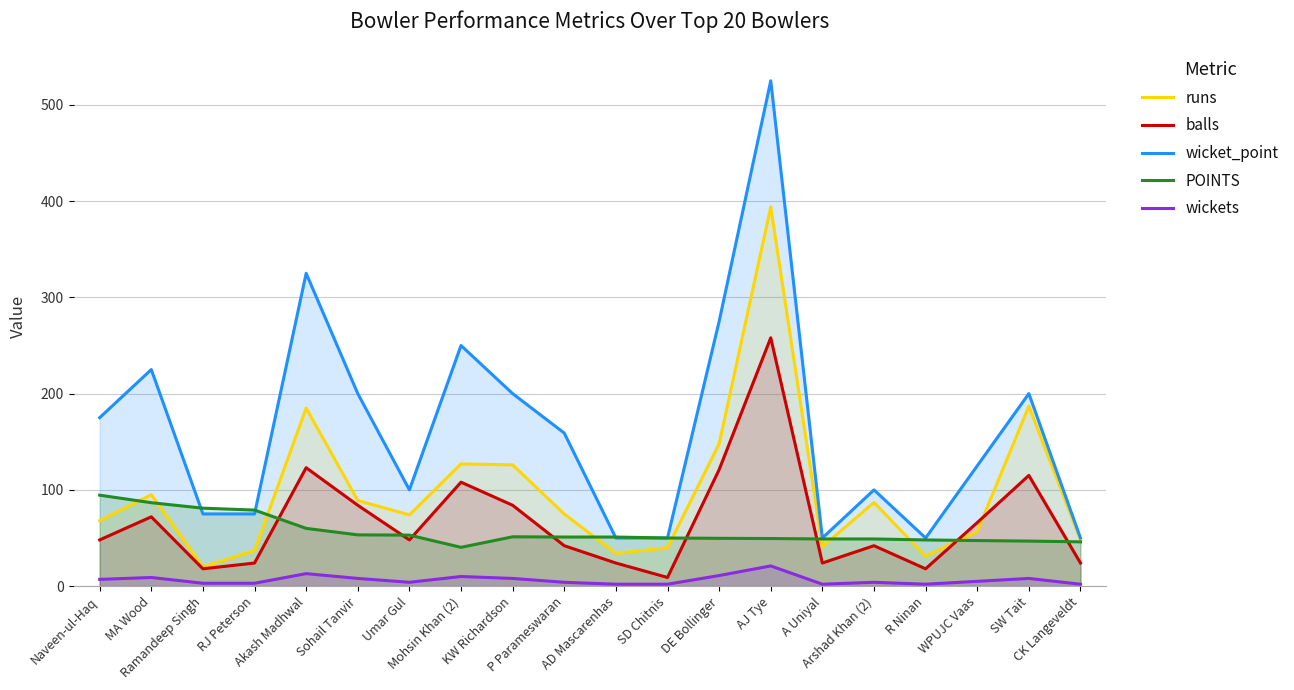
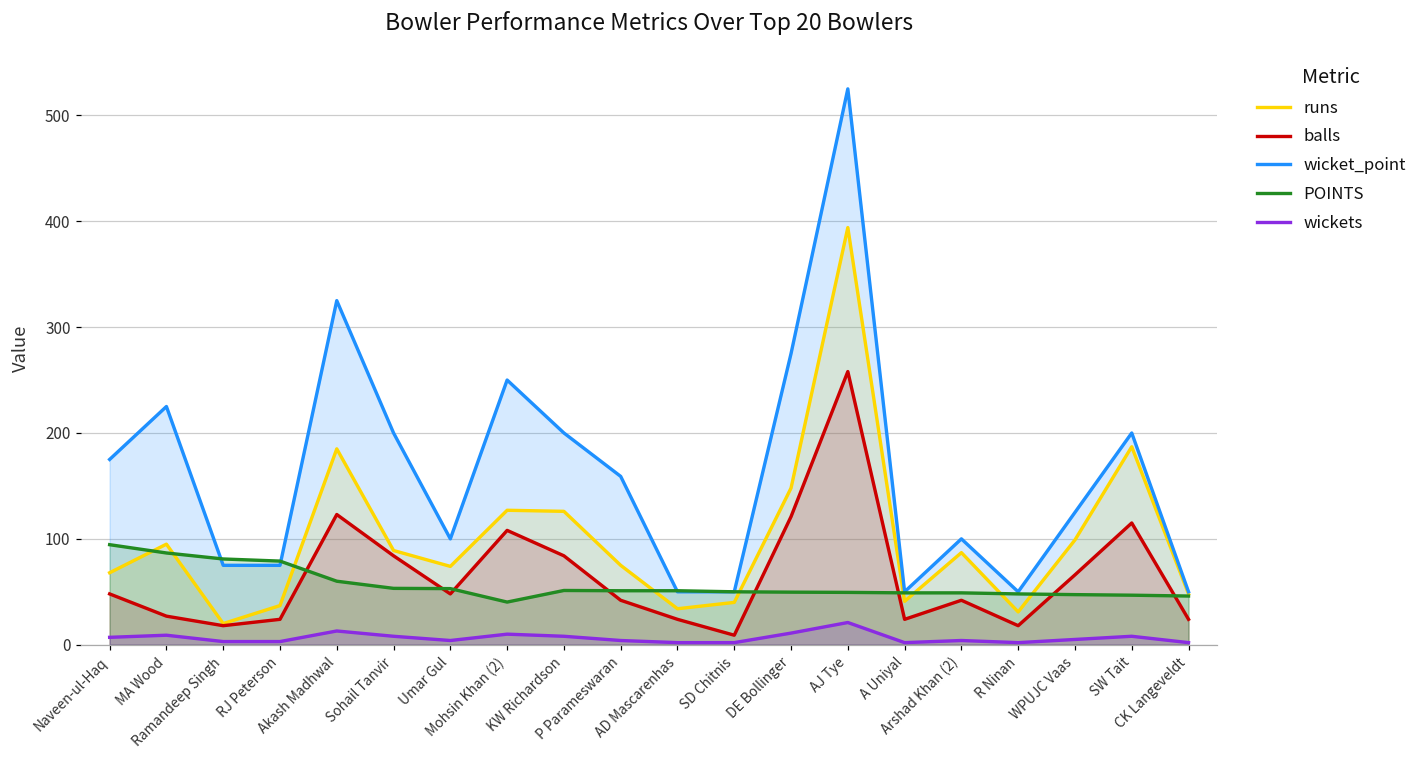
balls, MA Wood: 70 -> 30
runs, WPUJC Vaas: 60 -> 100
